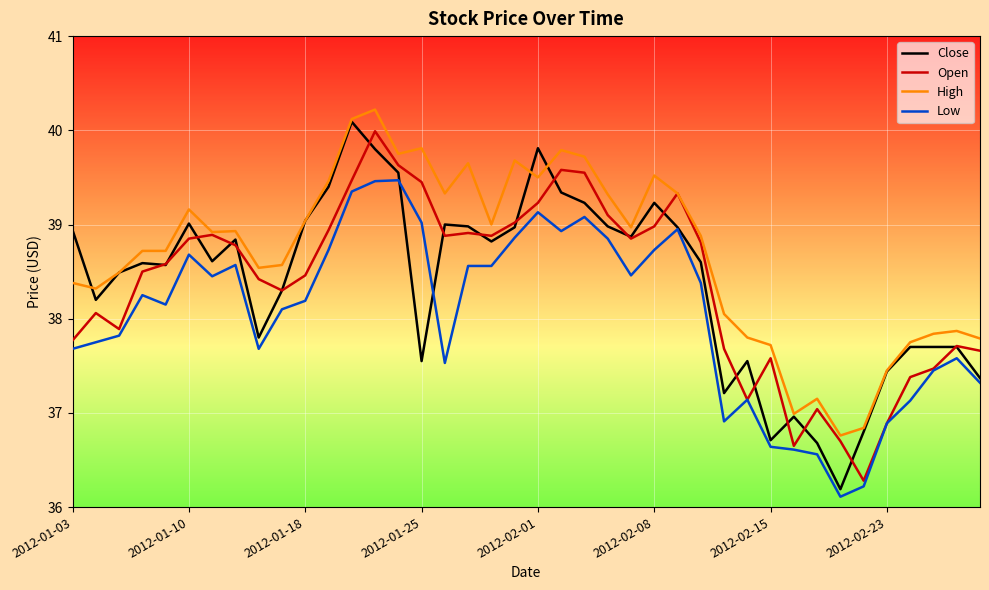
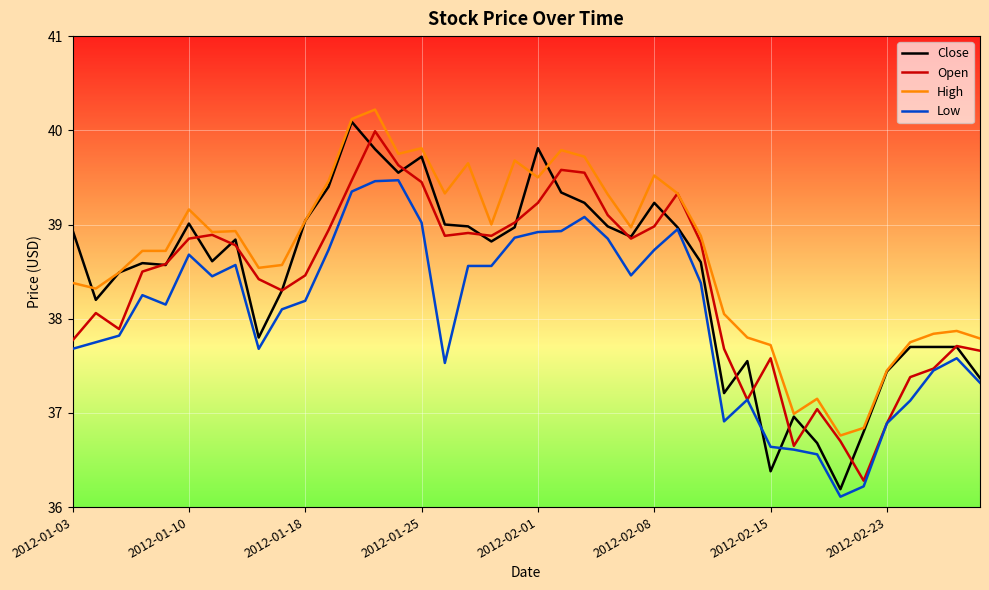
Close, 2012-01-25: 37.6 -> 39.7
Low, 2012-02-01: 39.1 -> 38.9
Close, 2012-02-15: 36.7 -> 36.4
